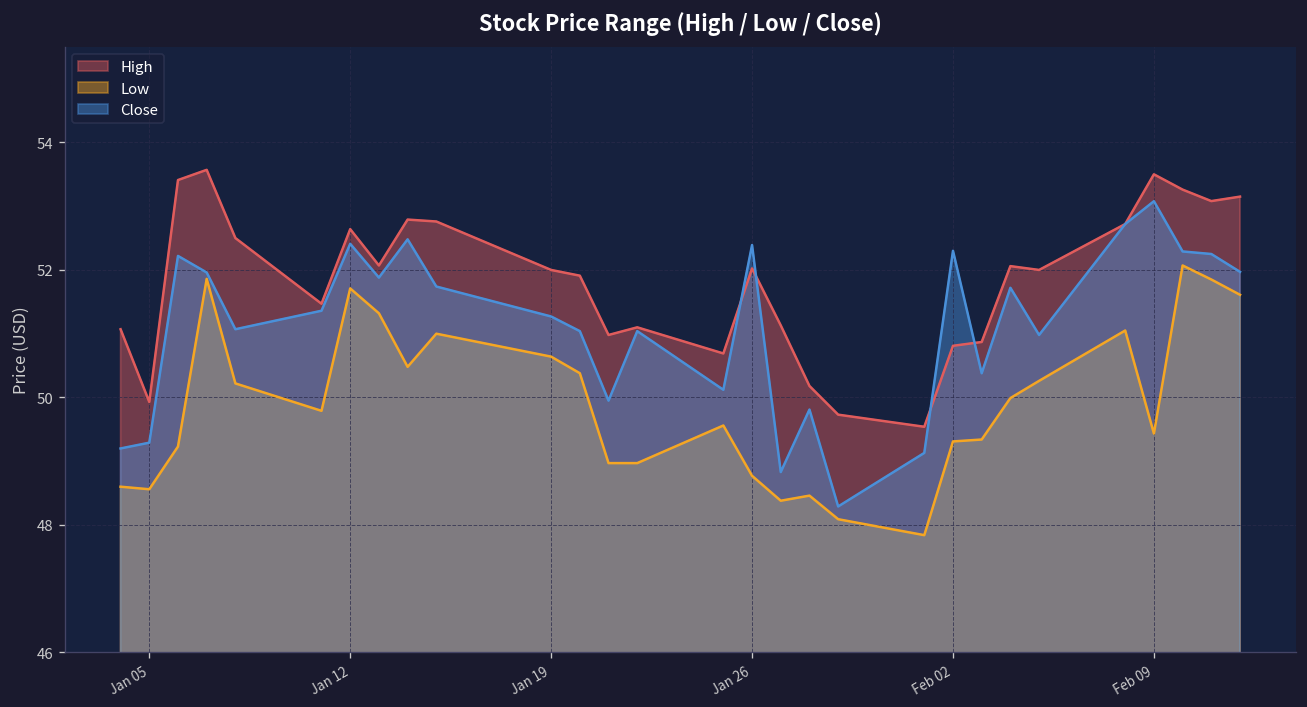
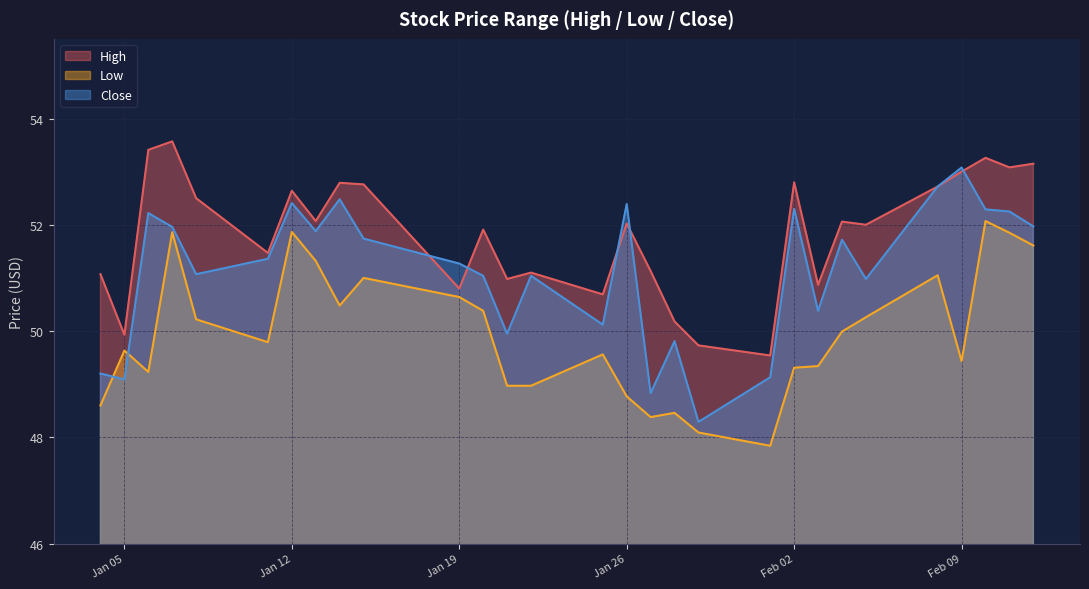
Low, Jan 05: 48.6 -> 49.6
Close, Jan 05: 49.3 -> 49.1
Low, Jan 12: 51.7 -> 51.9
High, Jan 19: 52.0 -> 50.8
High, Feb 02: 50.8 -> 52.8
High, Feb 09: 53.5 -> 53.0
